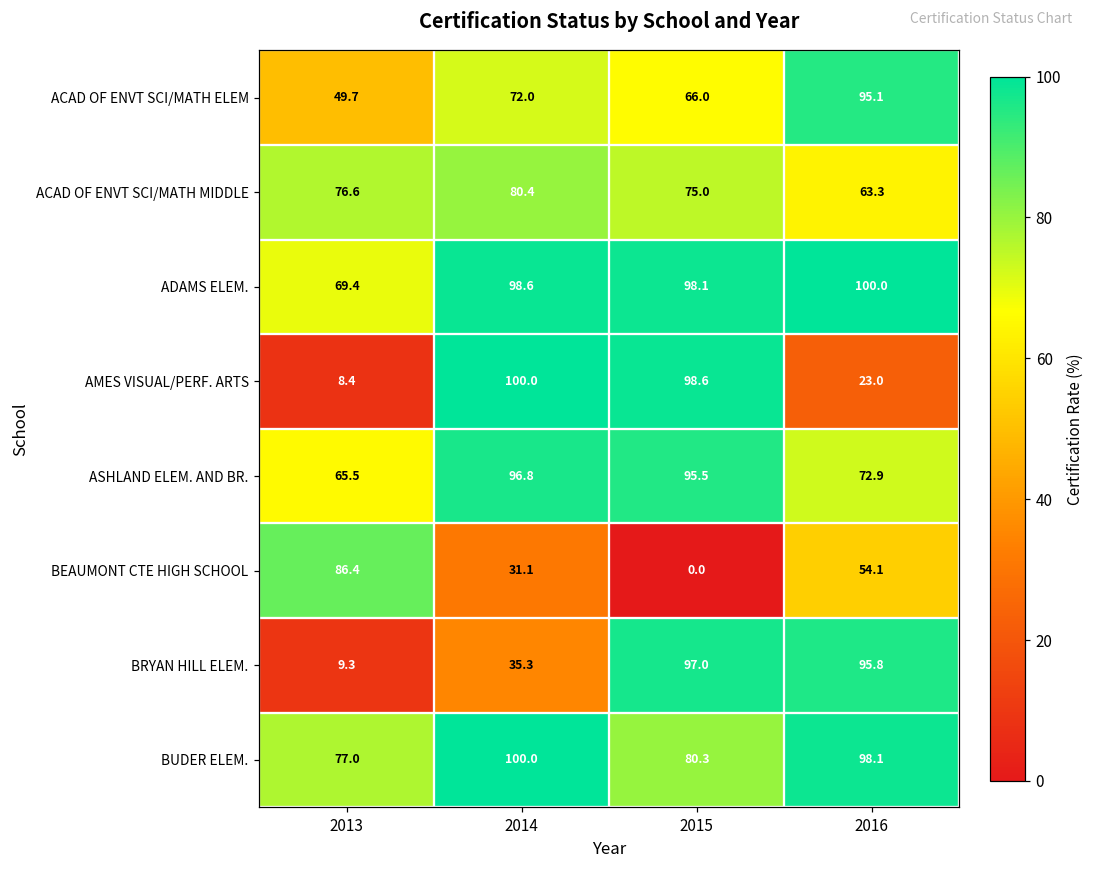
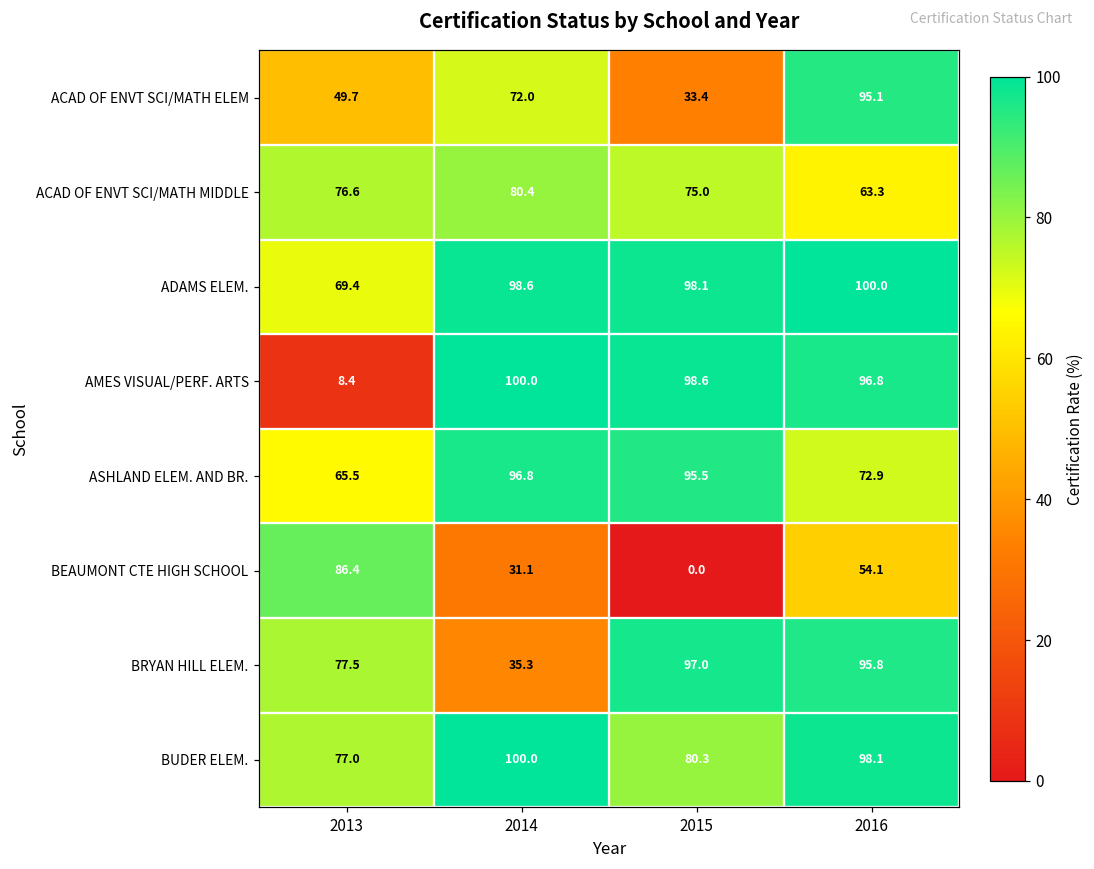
ACAD OF ENVT SCI/MATH ELEM, 2015: 66.0 -> 33.4
AMES VISUAL/PERF. ARTS, 2016: 23.0 -> 96.8
BRYAN HILL ELEM., 2013: 9.3 -> 77.5
